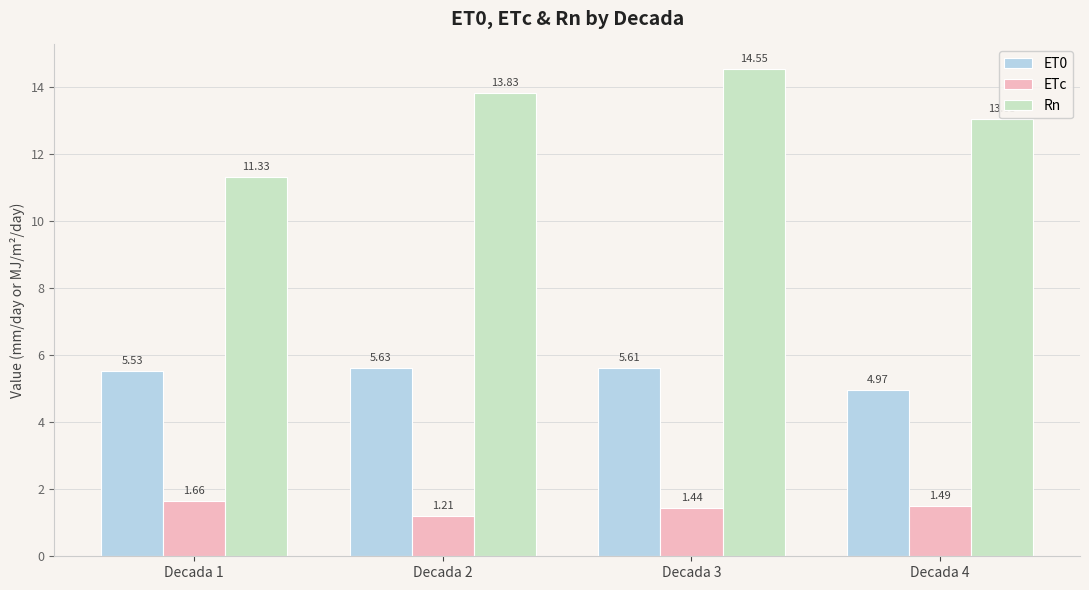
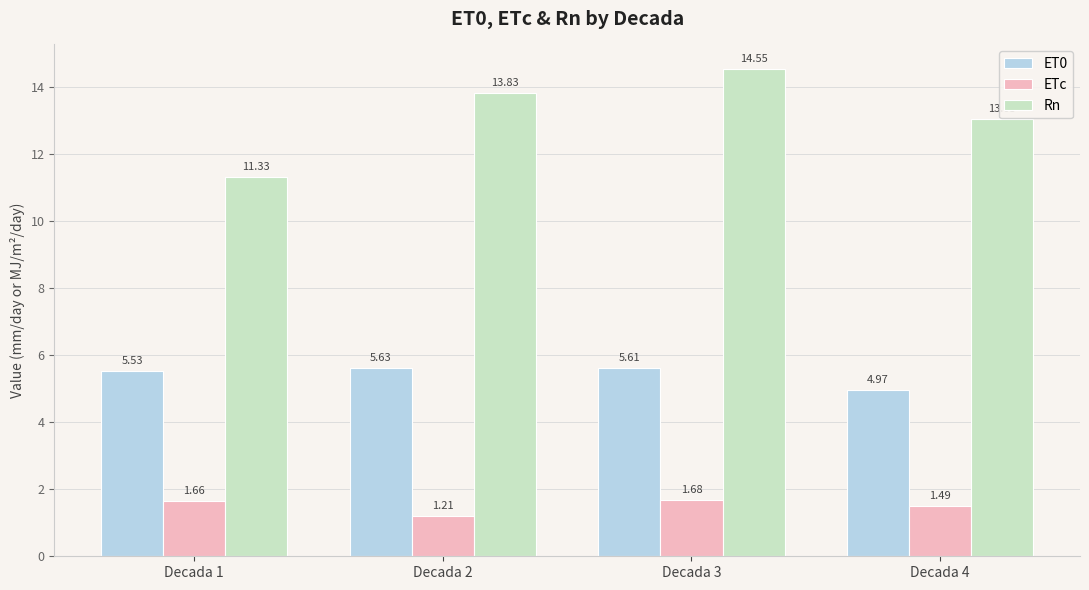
ETc, Decada 3: 1.44 -> 1.68
